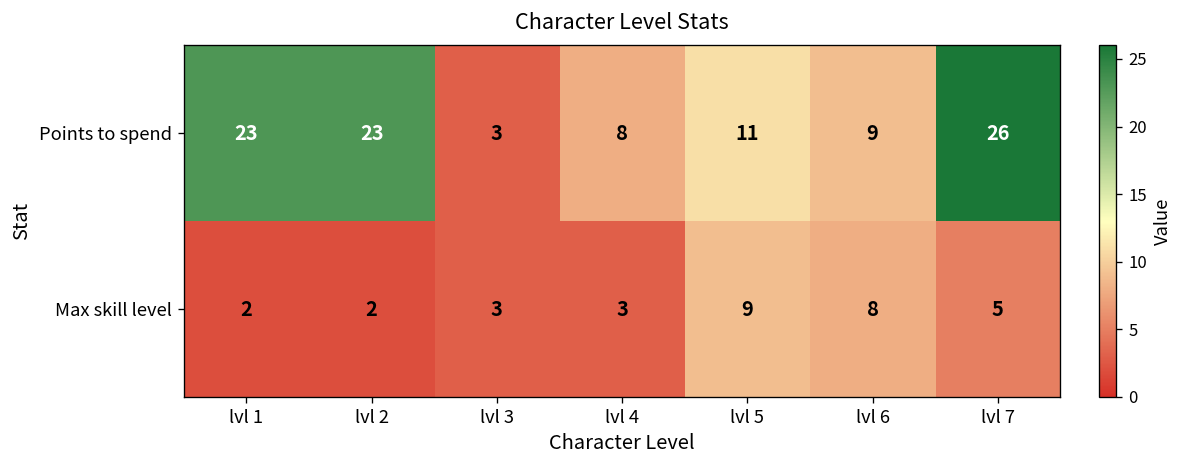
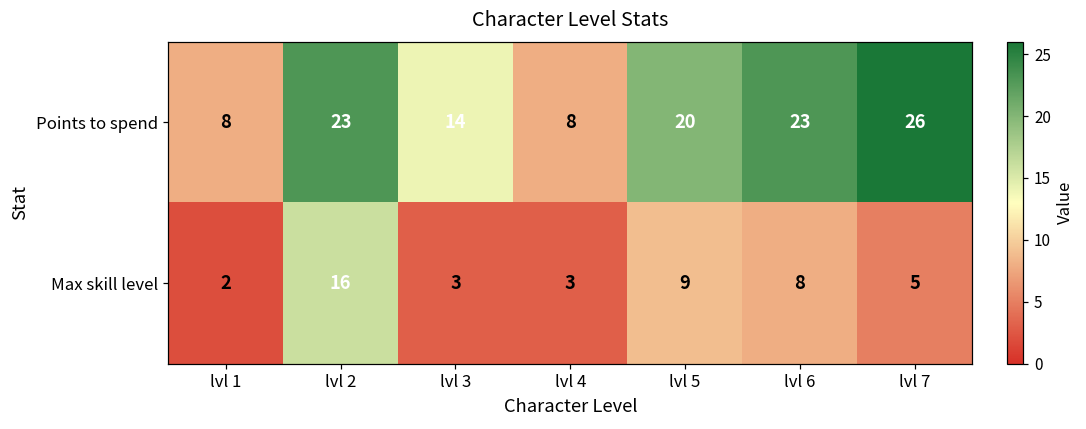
Points to spend, lvl 1: 23 -> 8
Points to spend, lvl 3: 3 -> 14
Points to spend, lvl 5: 11 -> 20
Points to spend, lvl 6: 9 -> 23
Max skill level, lvl 2: 2 -> 16
